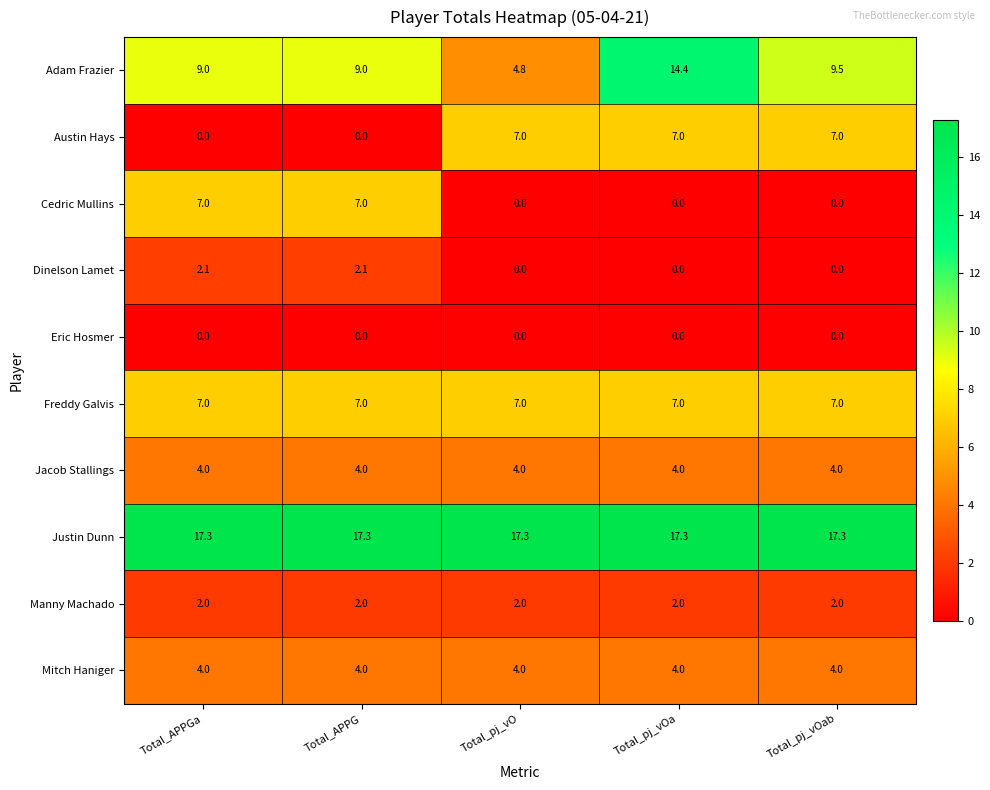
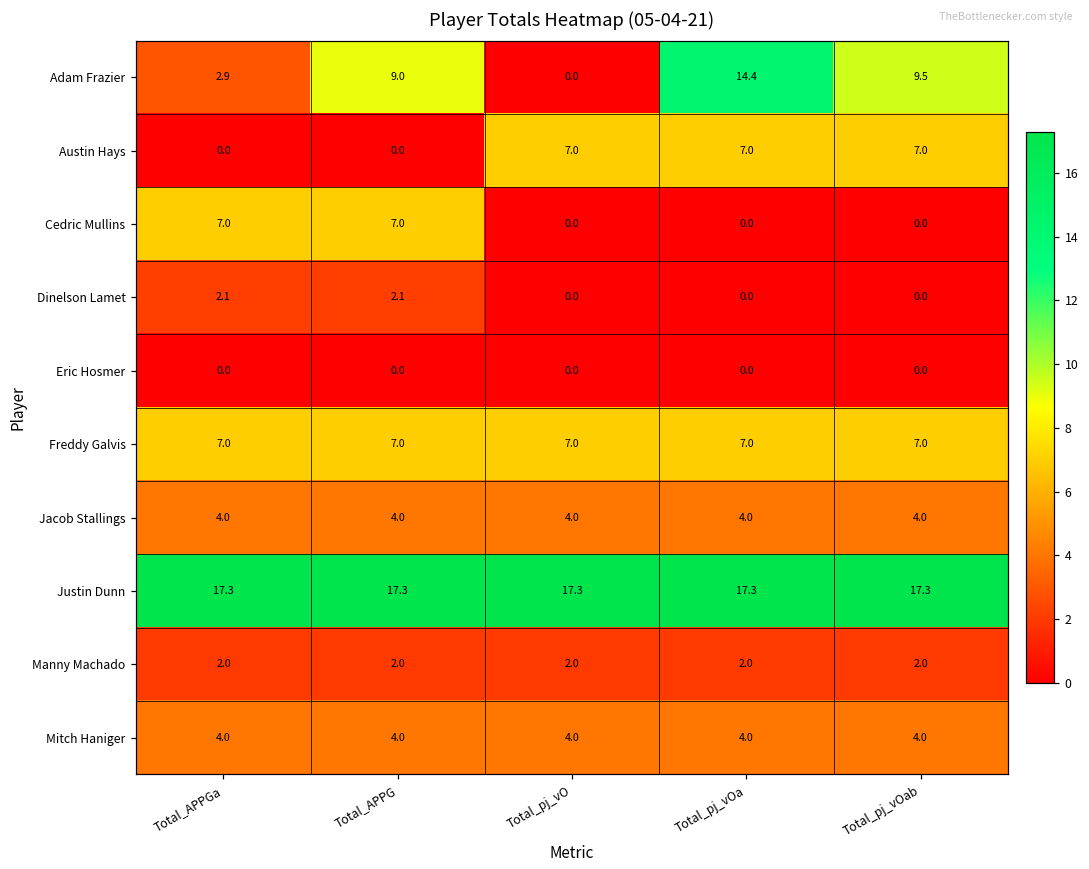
Adam Frazier, Total_APPGa: 9.0 -> 2.9
Adam Frazier, Total_pj_vO: 4.8 -> 0.0
